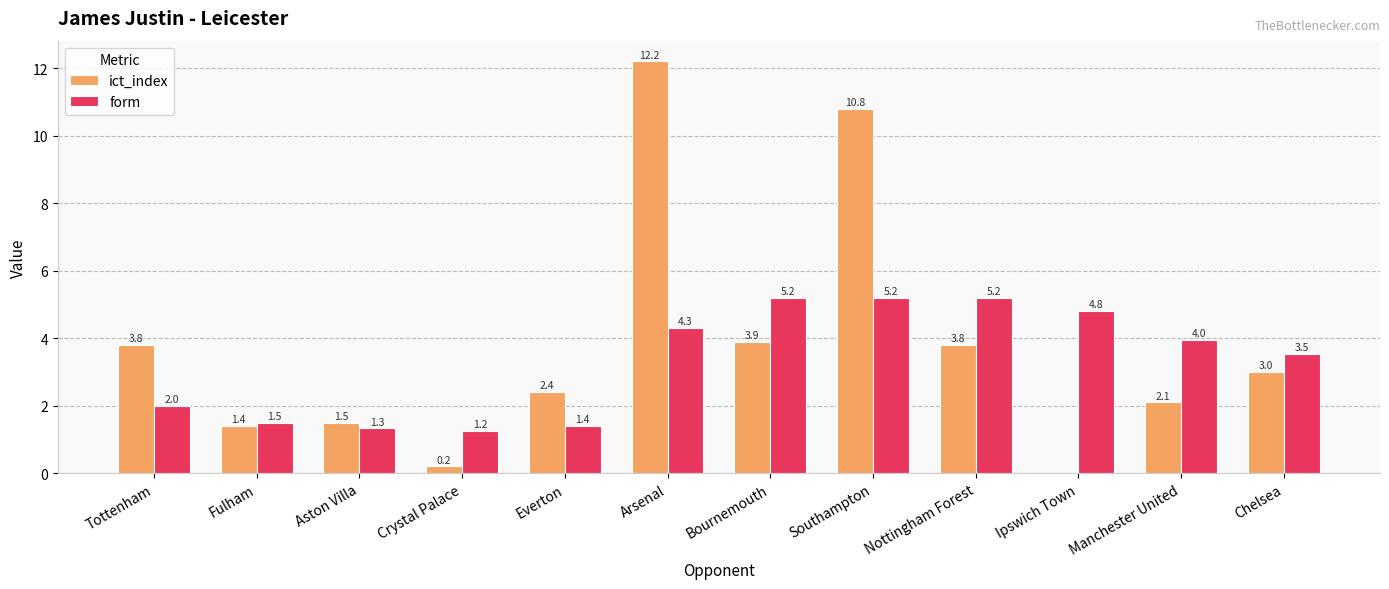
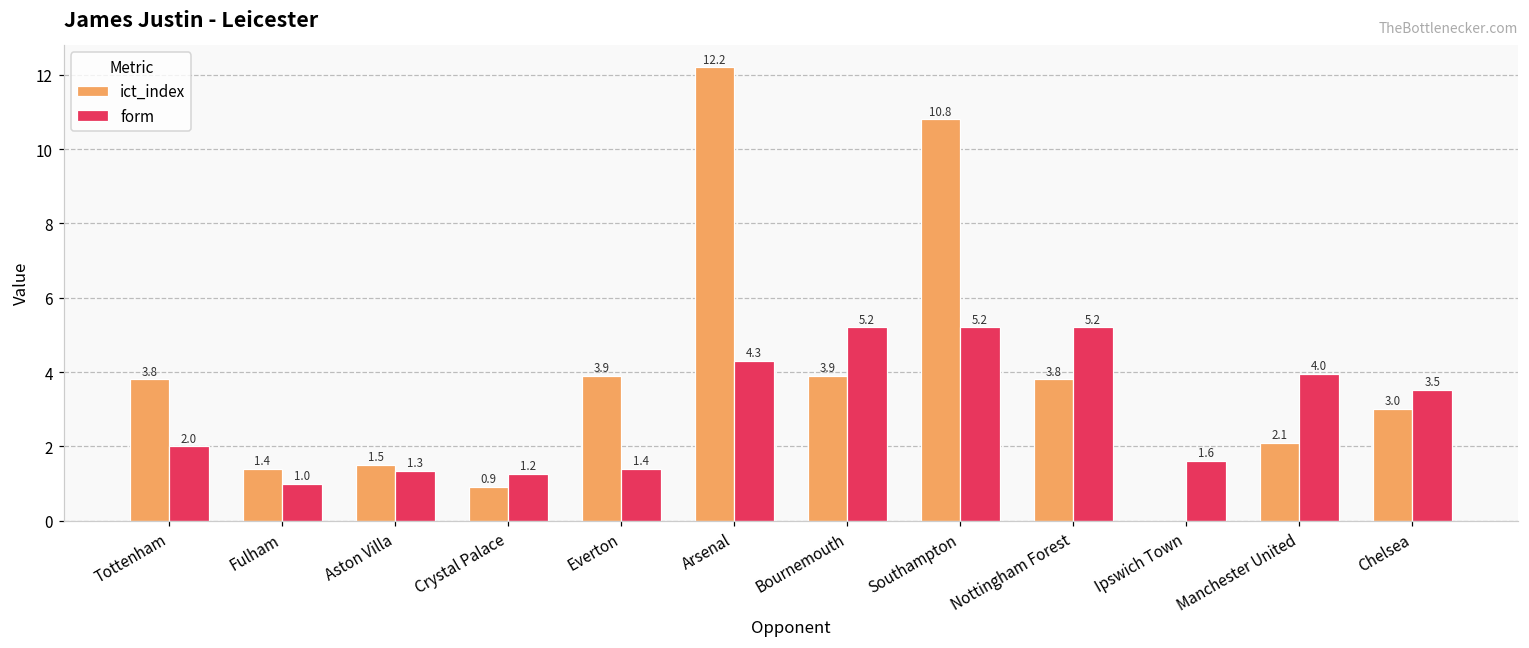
form, Fulham: 1.5 -> 1.0
ict_index, Crystal Palace: 0.2 -> 0.9
ict_index, Everton: 2.4 -> 3.9
form, Ipswich Town: 4.8 -> 1.6
